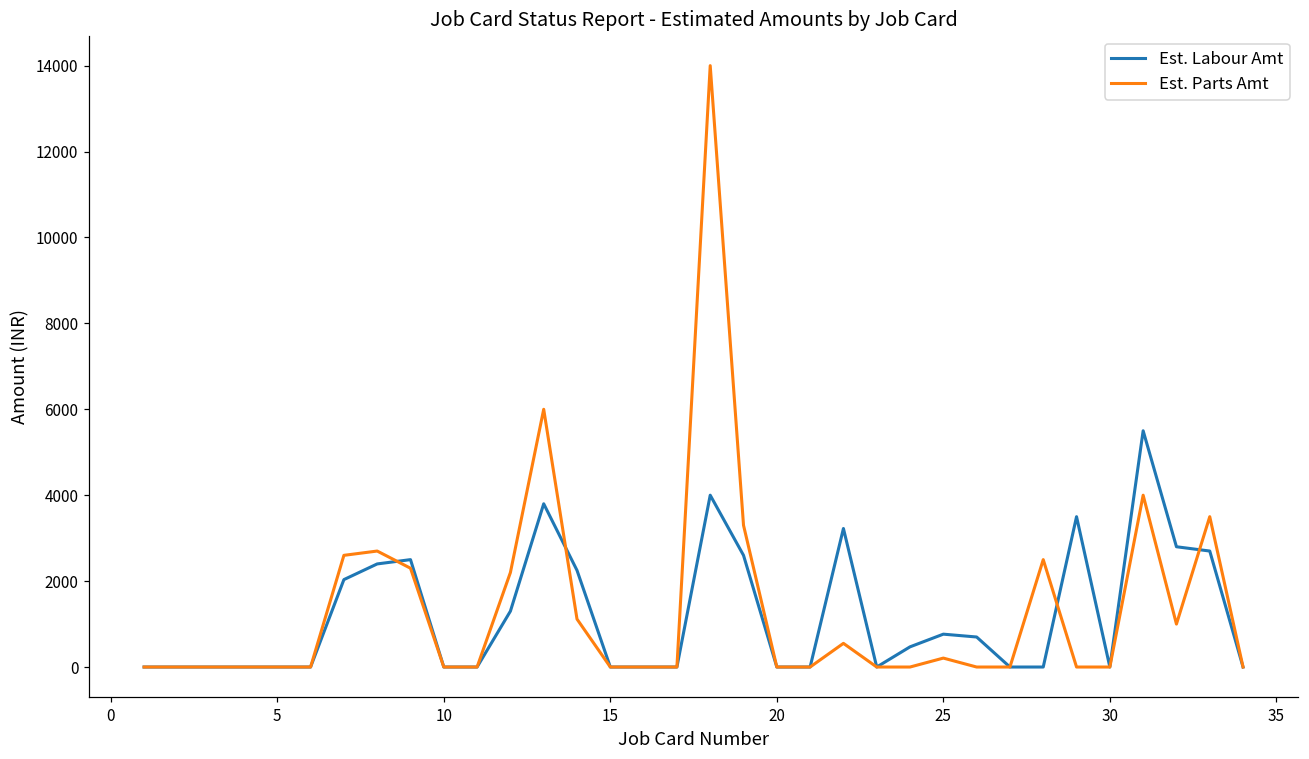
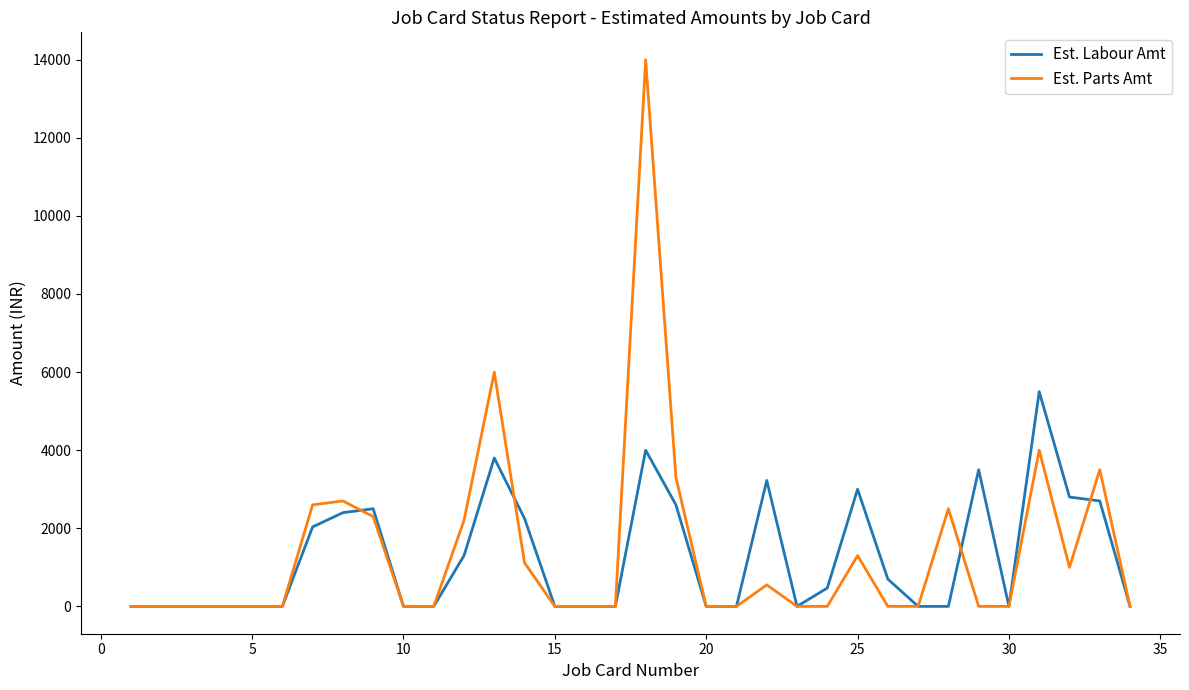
Est. Labour Amt, 25: 800 -> 3000
Est. Parts Amt, 25: 200 -> 1300
